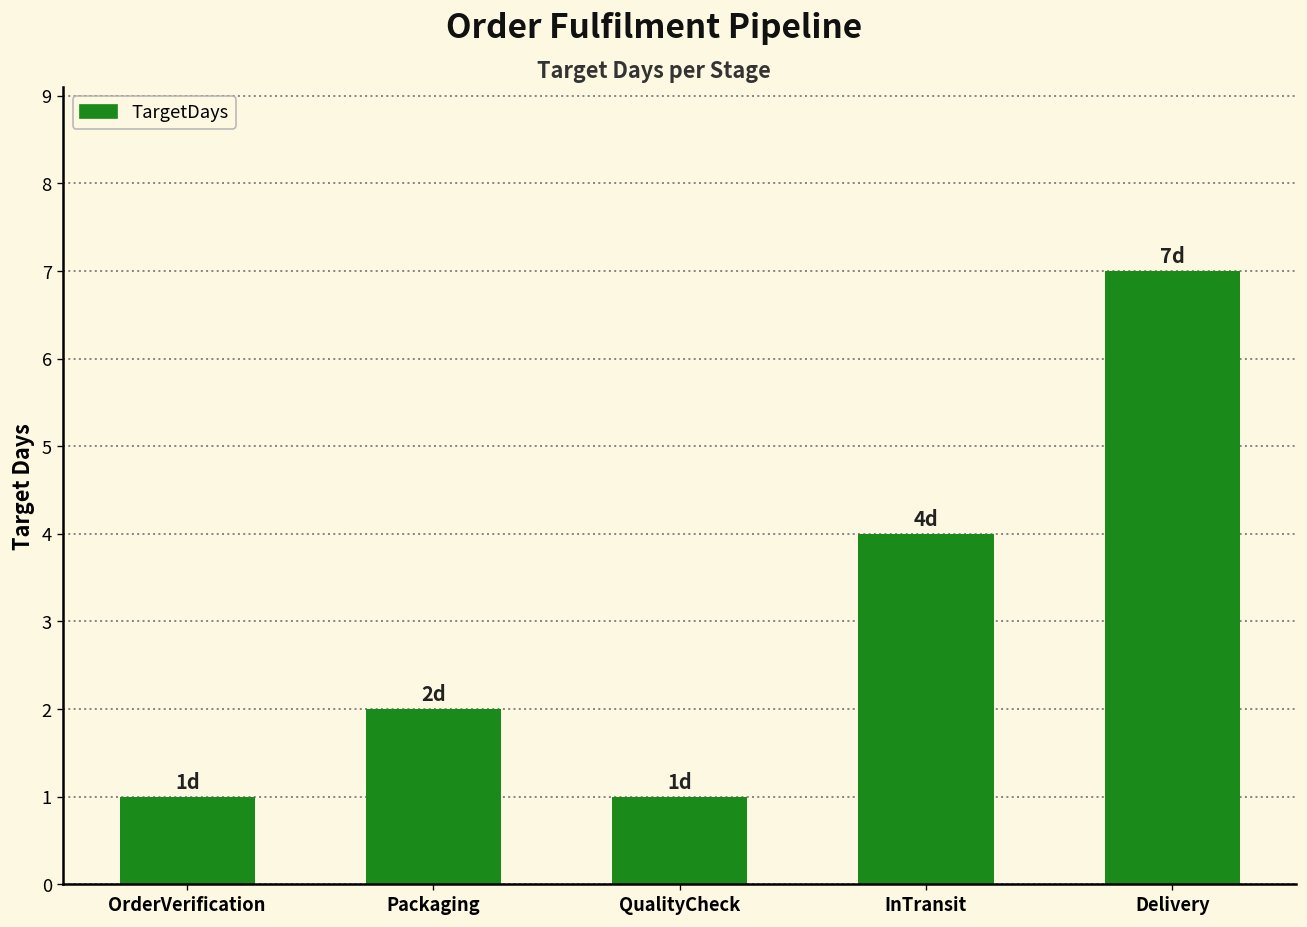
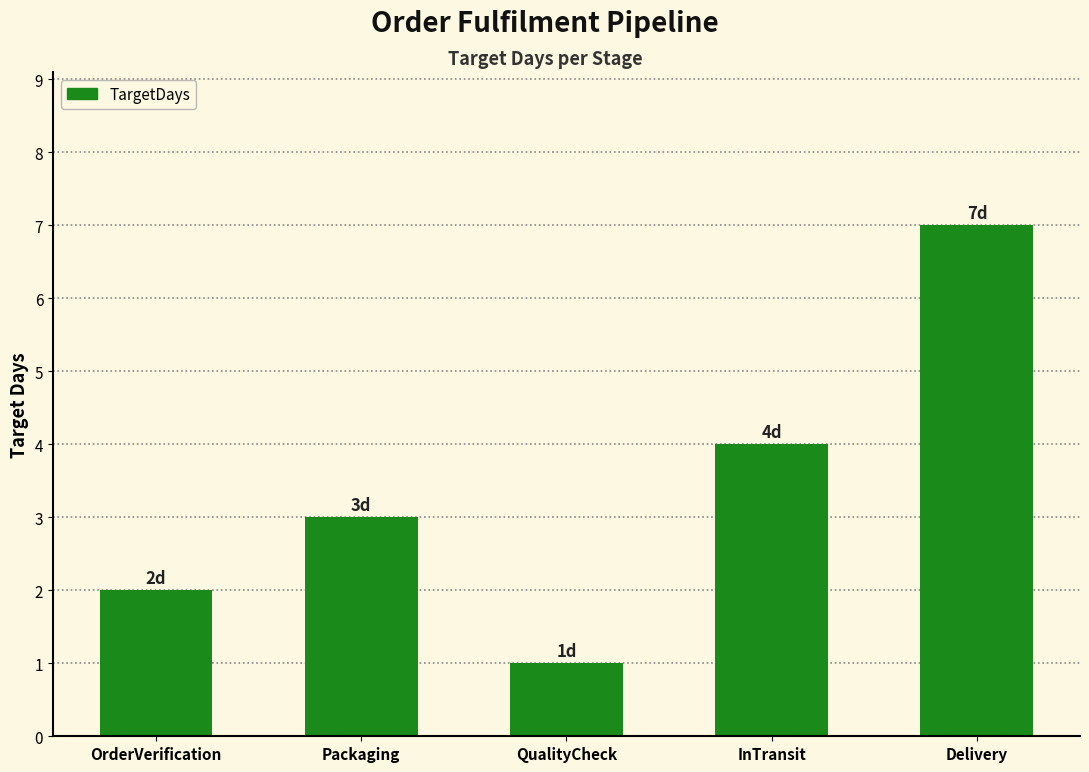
OrderVerification: 1d -> 2d
Packaging: 2d -> 3d
